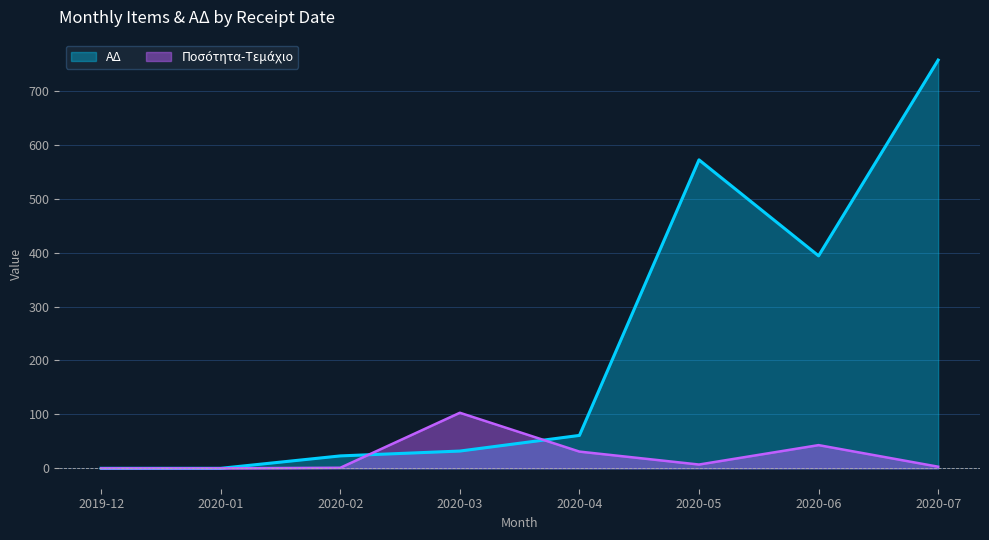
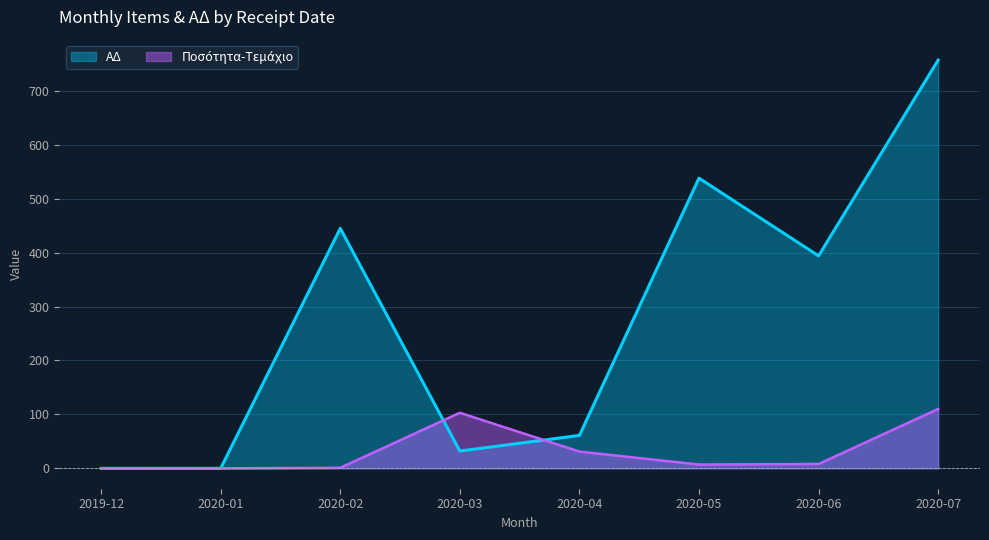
ΑΔ, 2020-02: 20 -> 450
ΑΔ, 2020-05: 570 -> 540
Ποσότητα-Τεμάχιο, 2020-06: 40 -> 10
Ποσότητα-Τεμάχιο, 2020-07: 0 -> 110
